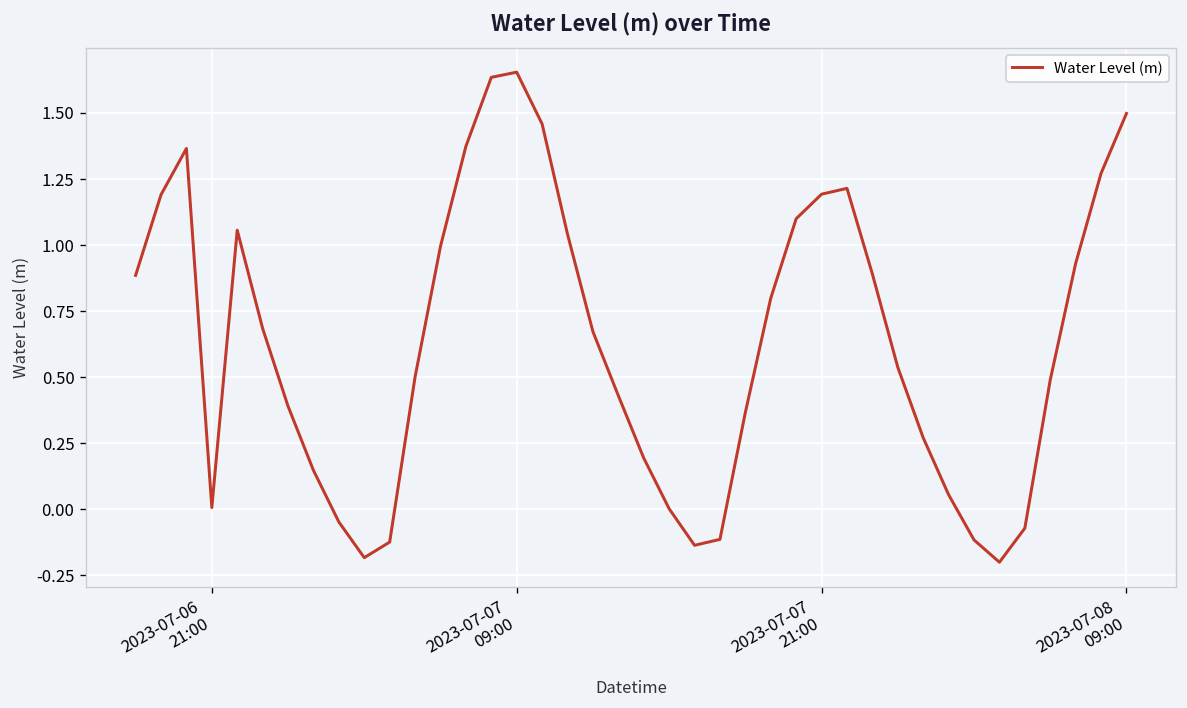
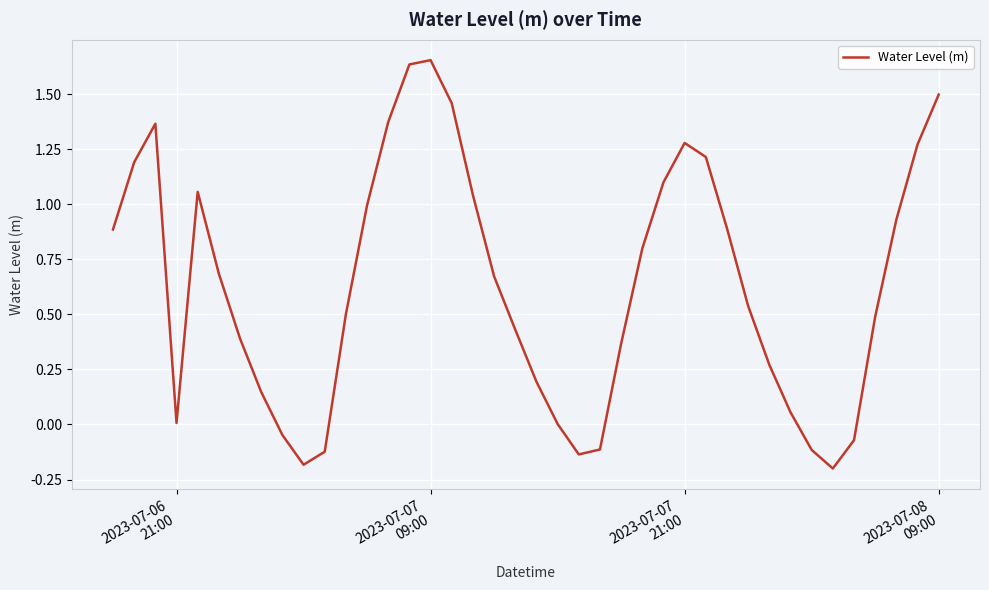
2023-07-07 21:00: 1.19 -> 1.28
